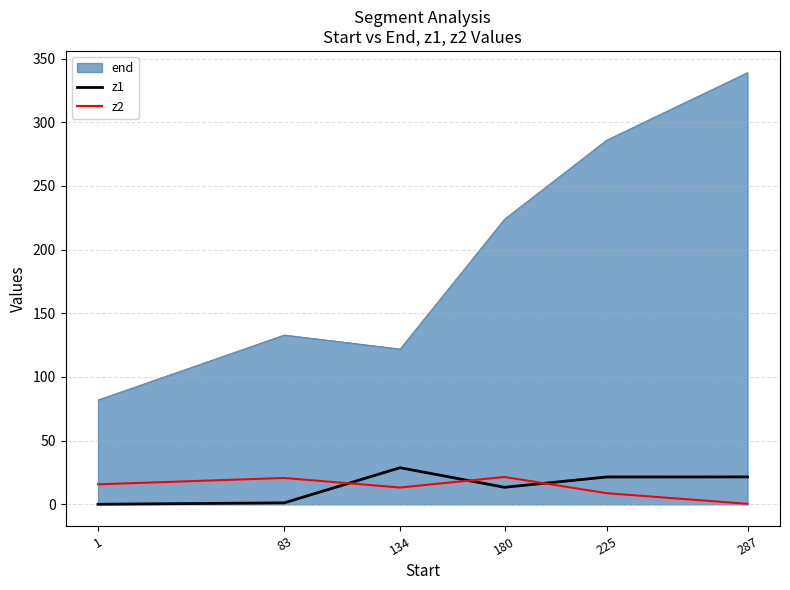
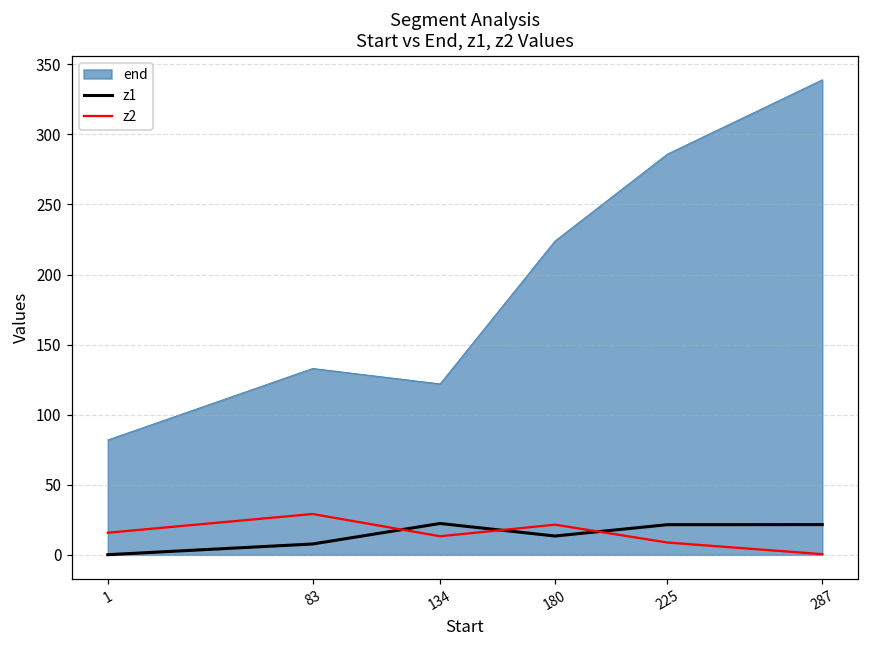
z1, 83: 1 -> 8
z2, 83: 21 -> 29
z1, 134: 29 -> 22
